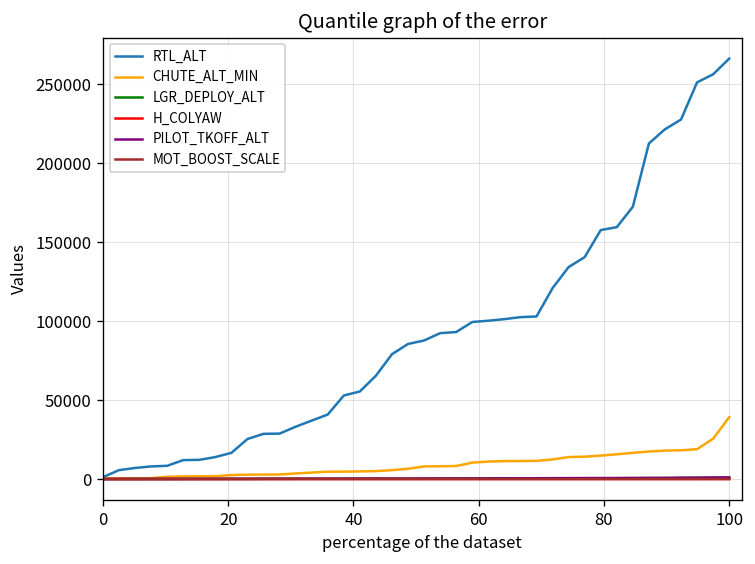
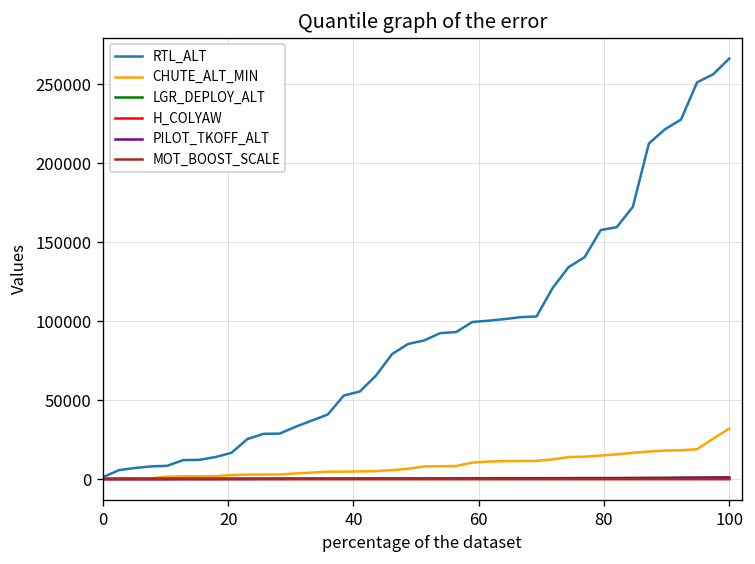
CHUTE_ALT_MIN, 100: 39000 -> 32000
